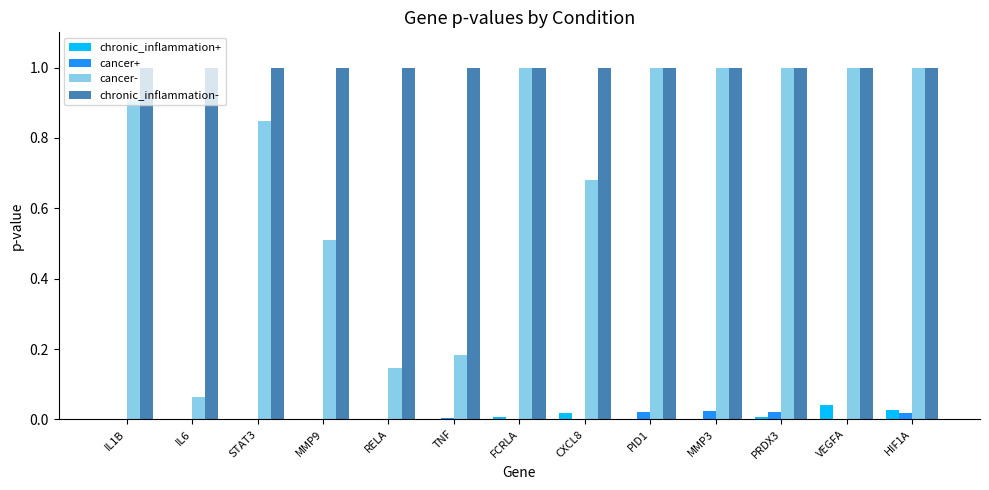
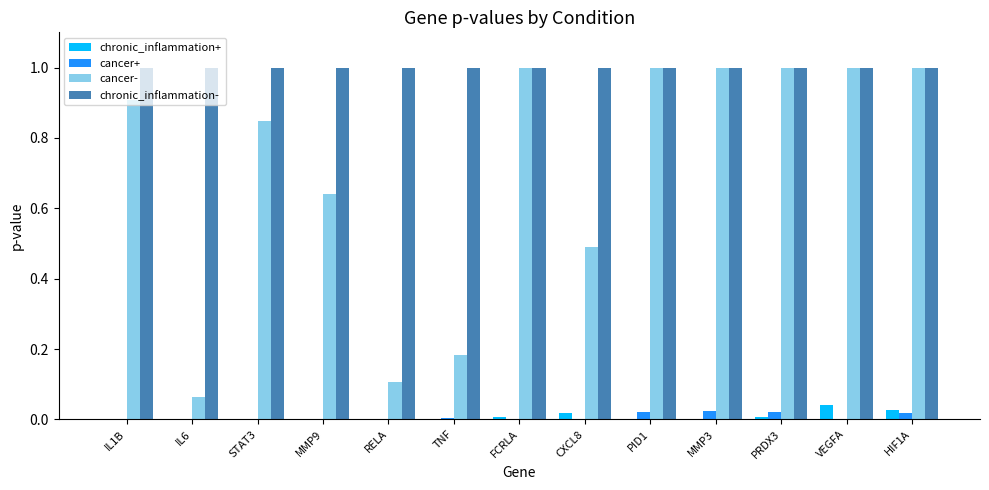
cancer-, MMP9: 0.51 -> 0.64
cancer-, RELA: 0.15 -> 0.11
cancer-, CXCL8: 0.68 -> 0.49
